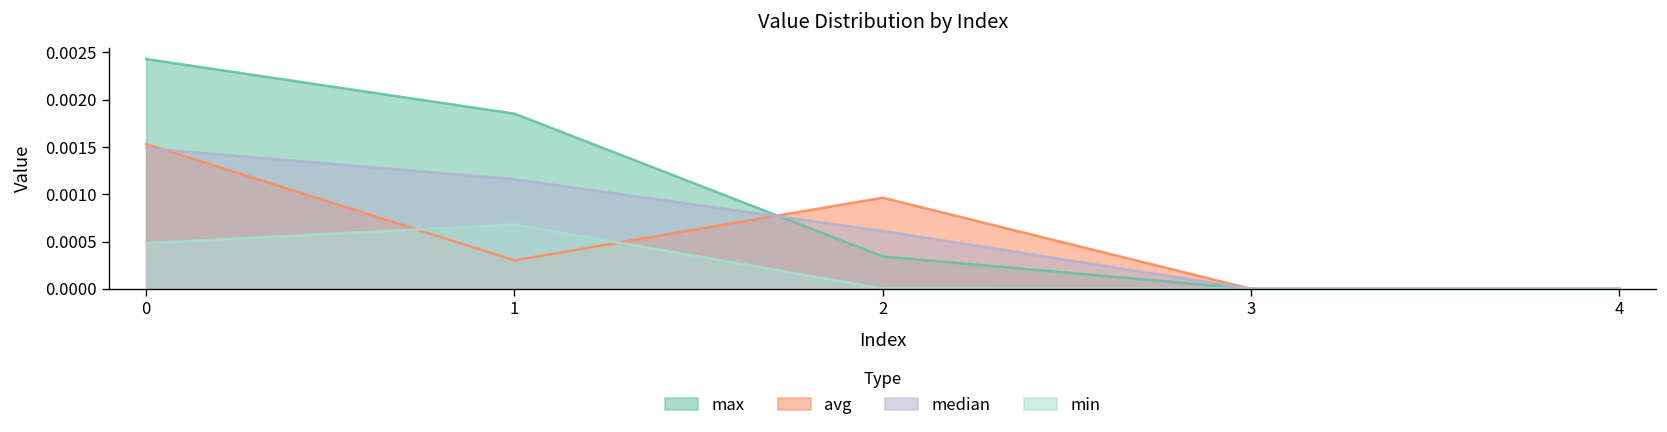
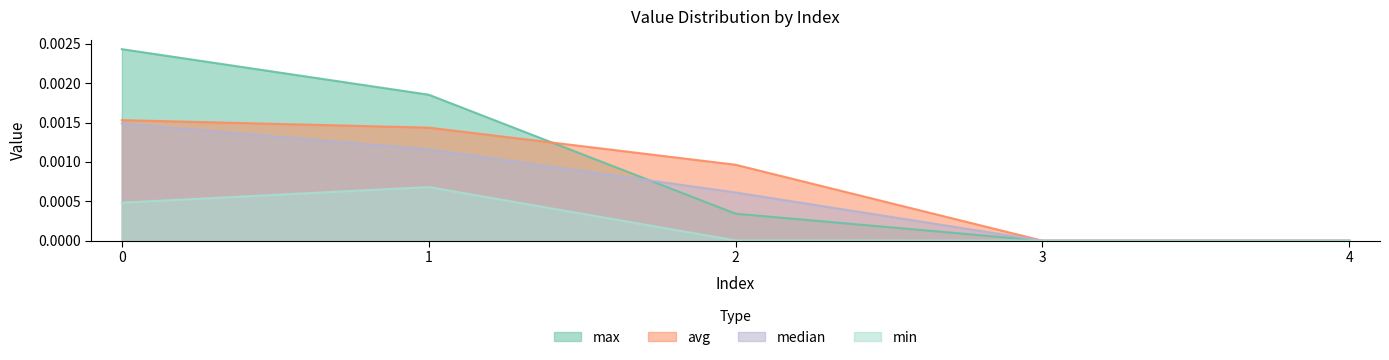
avg, 1: 0.0003 -> 0.0014
